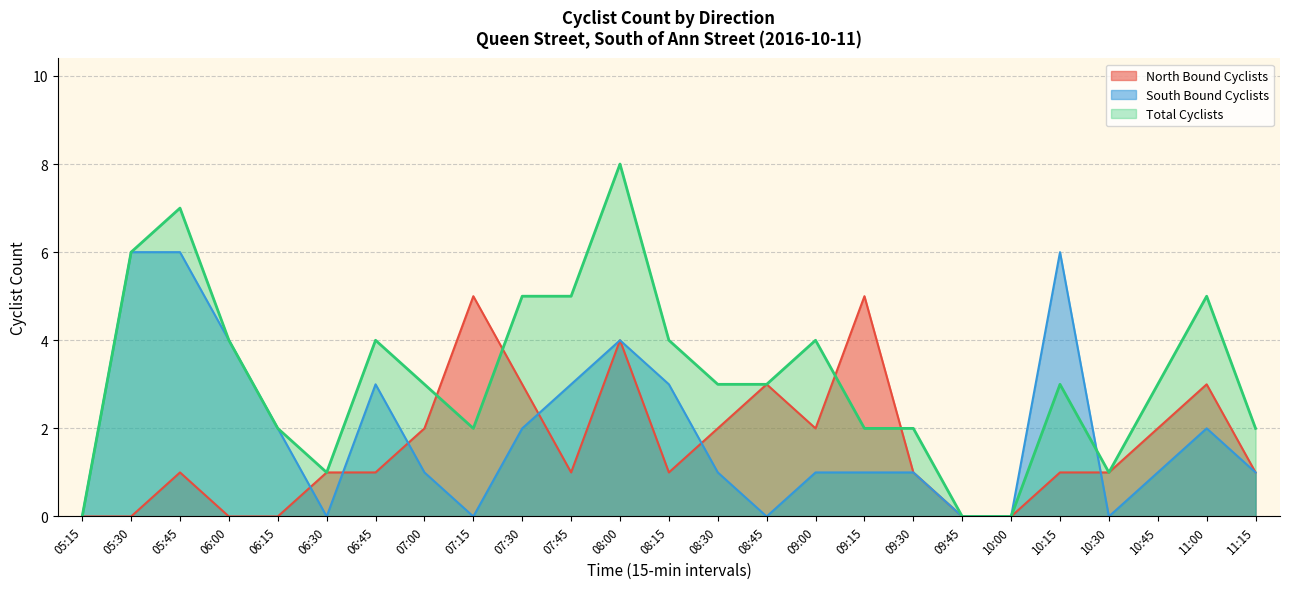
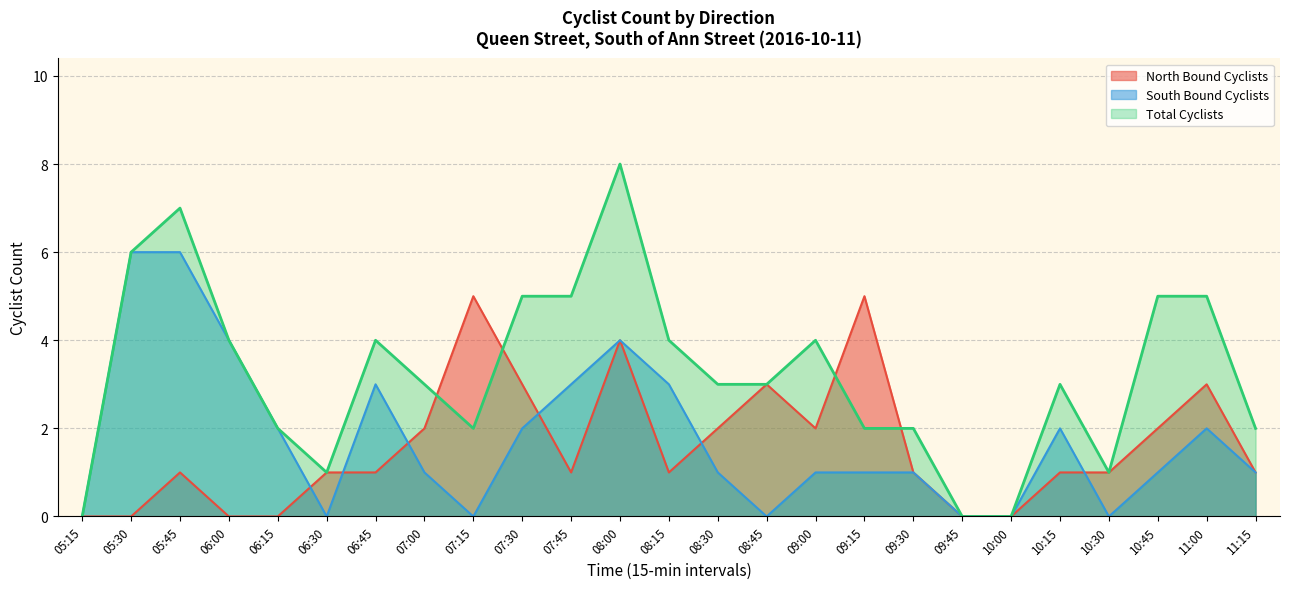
South Bound Cyclists, 10:15: 6 -> 2
Total Cyclists, 10:45: 3 -> 5
